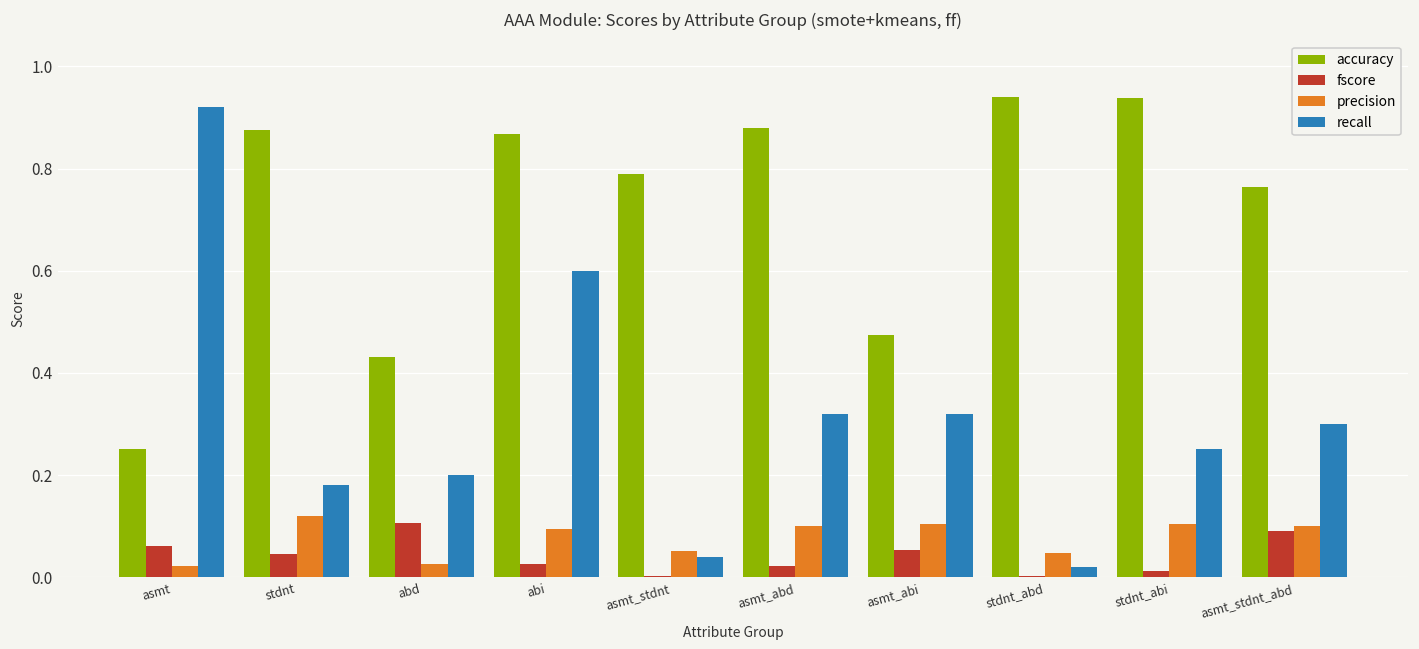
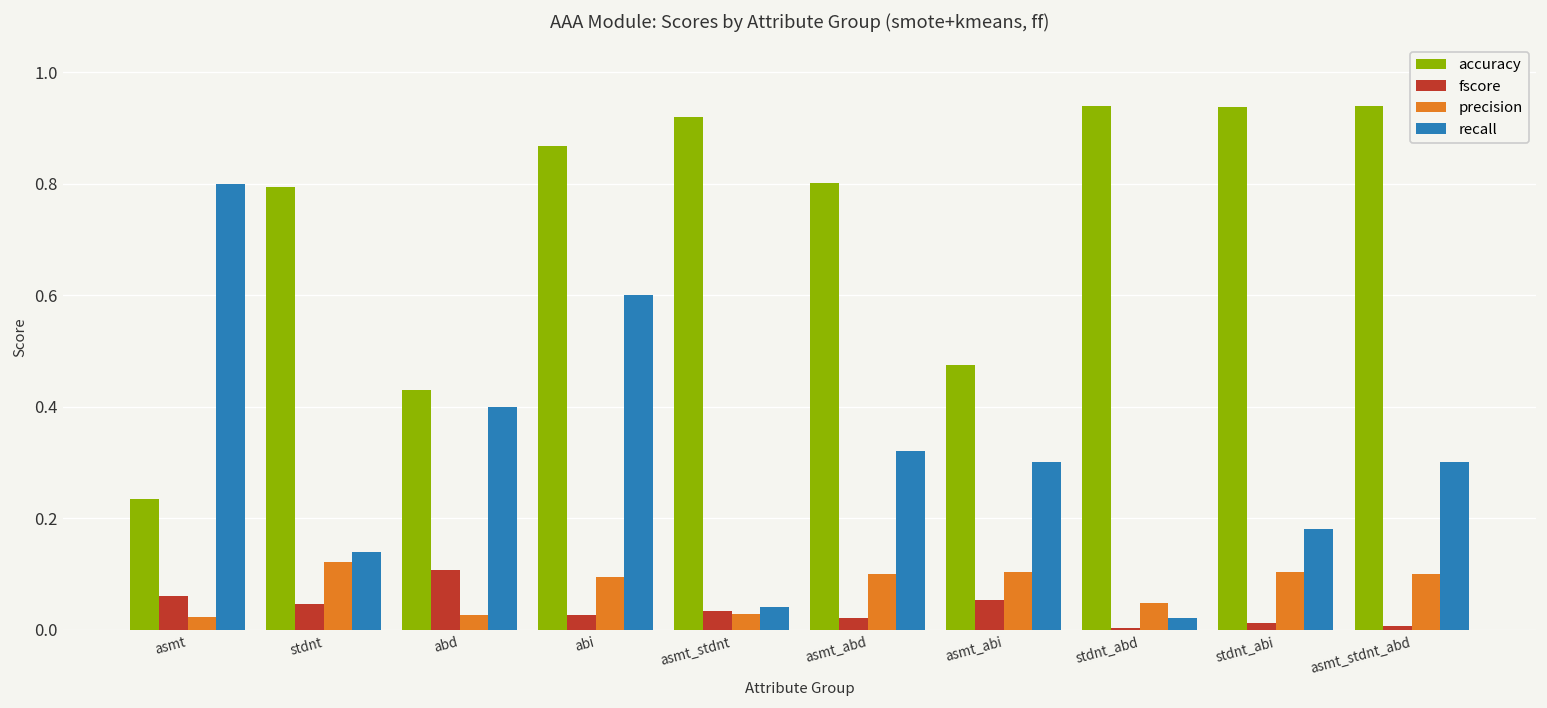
accuracy, asmt: 0.25 -> 0.23
recall, asmt: 0.92 -> 0.80
accuracy, stdnt: 0.87 -> 0.79
recall, stdnt: 0.18 -> 0.14
recall, abd: 0.2 -> 0.4
accuracy, asmt_stdnt: 0.79 -> 0.92
fscore, asmt_stdnt: 0.00 -> 0.03
precision, asmt_stdnt: 0.05 -> 0.03
accuracy, asmt_abd: 0.88 -> 0.80
recall, asmt_abi: 0.32 -> 0.30
recall, stdnt_abi: 0.25 -> 0.18
accuracy, asmt_stdnt_abd: 0.76 -> 0.94
fscore, asmt_stdnt_abd: 0.09 -> 0.01
